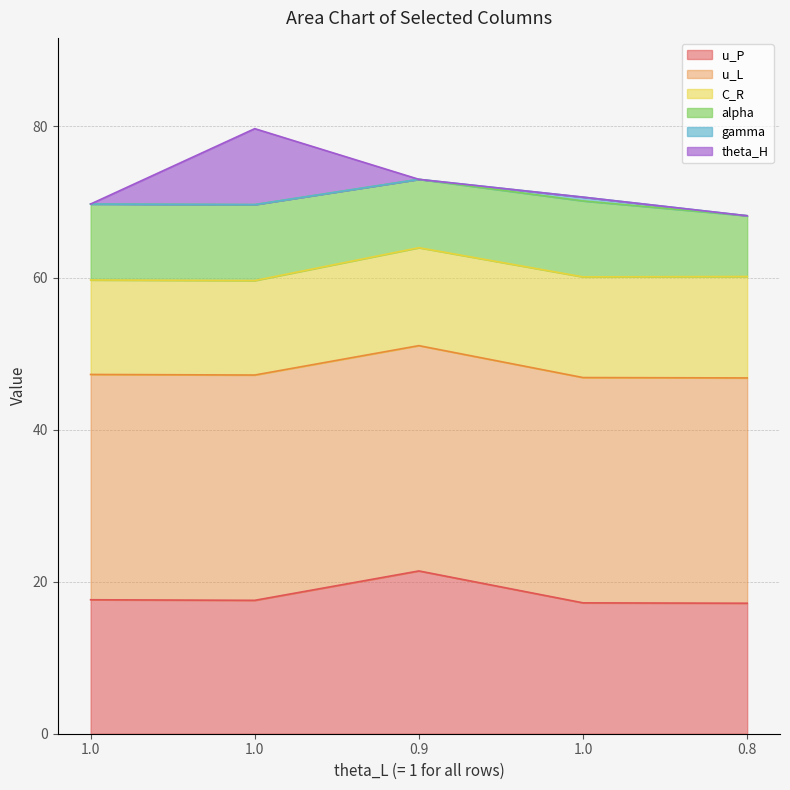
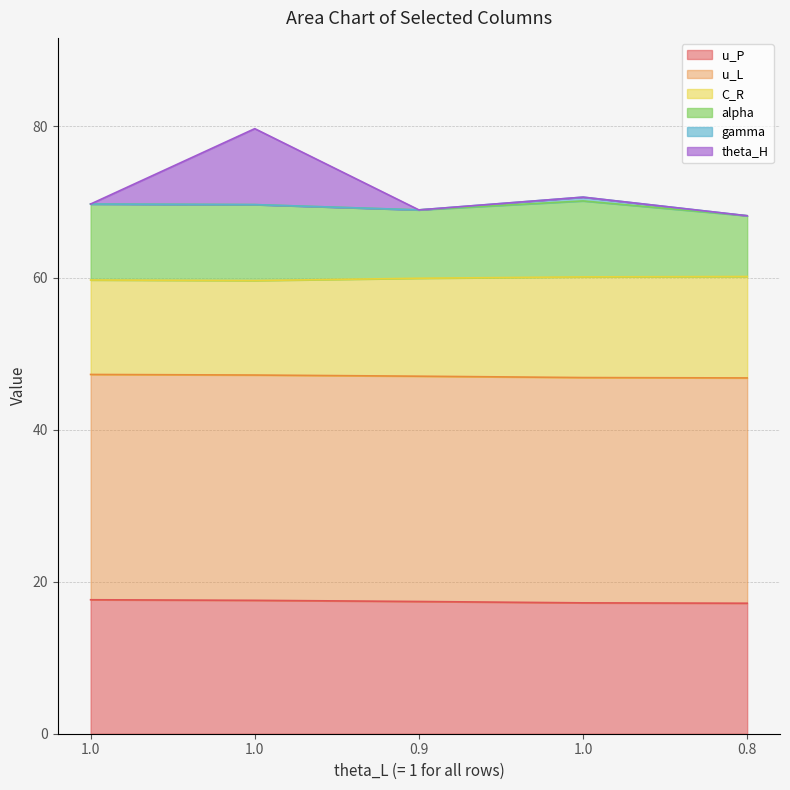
u_P, 0.9: 21 -> 17
